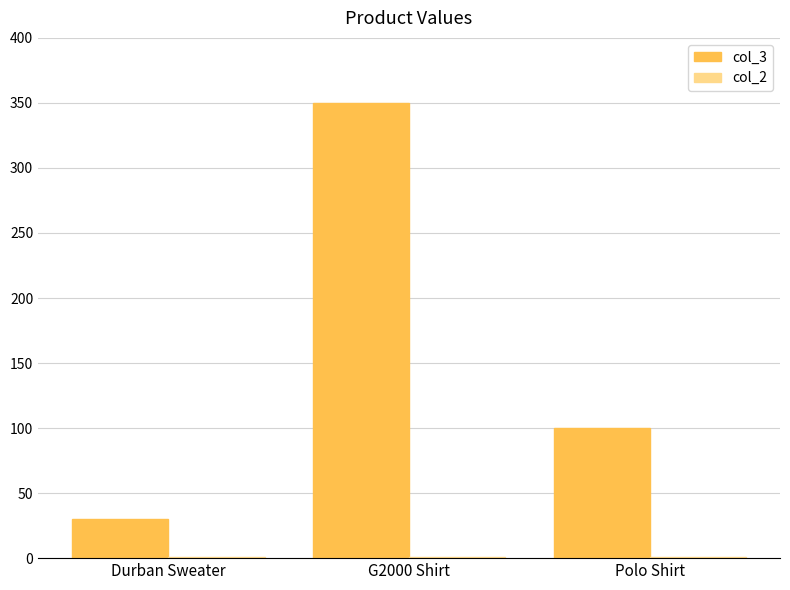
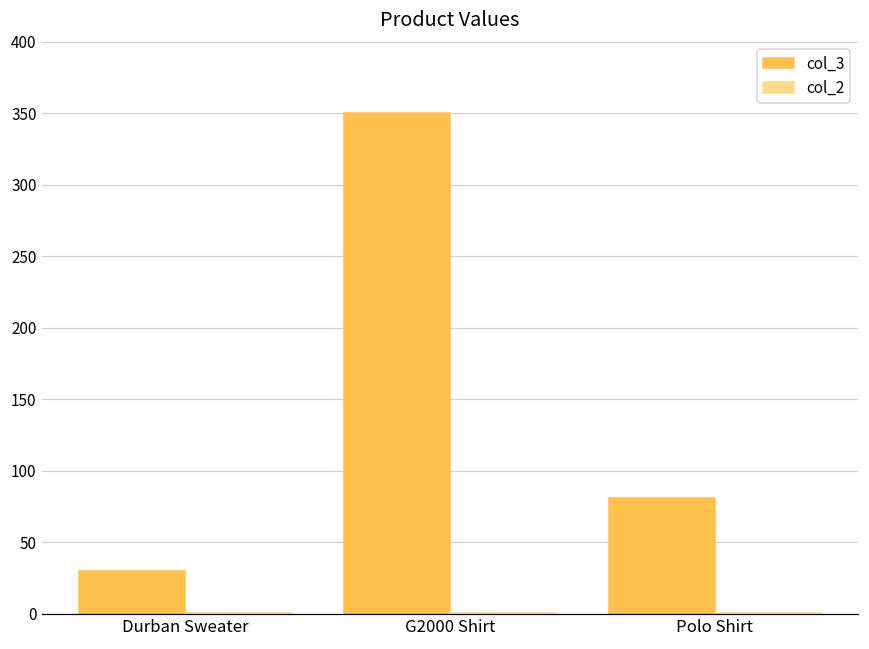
col_3, Polo Shirt: 100 -> 81
